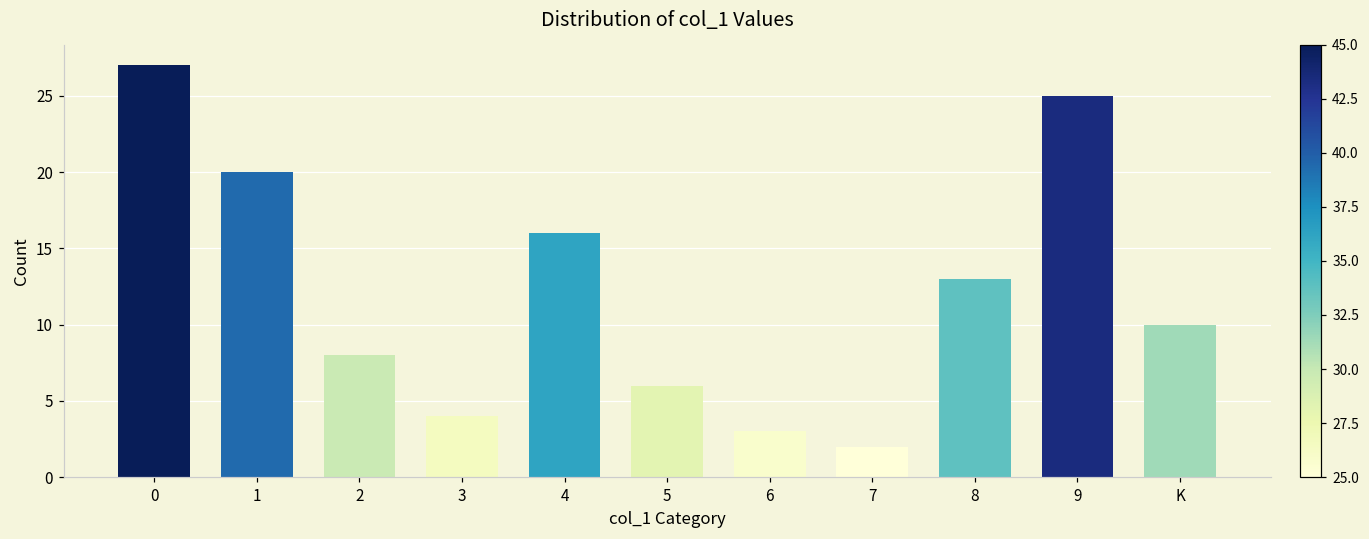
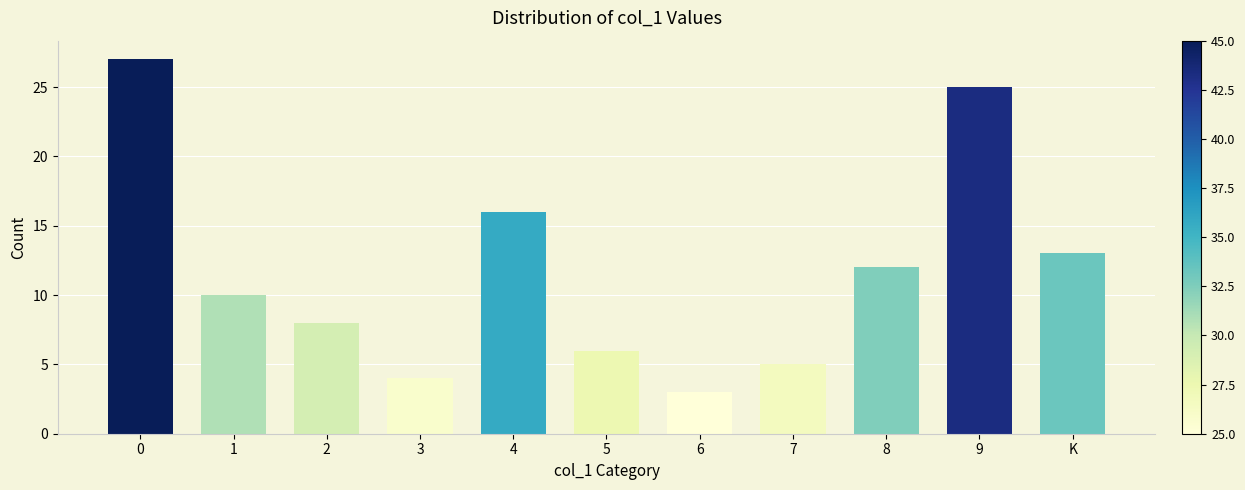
1: 20 -> 10
7: 2 -> 5
8: 13 -> 12
K: 10 -> 13
